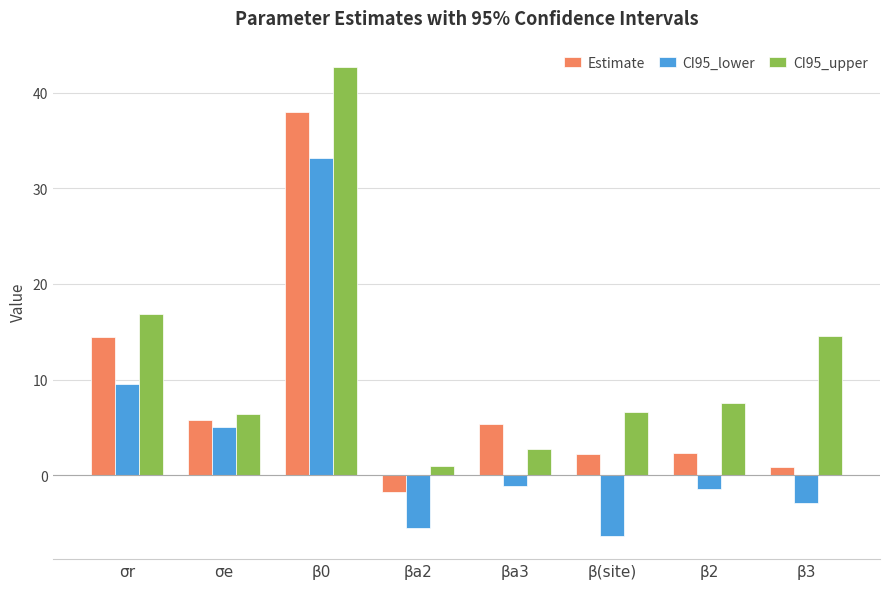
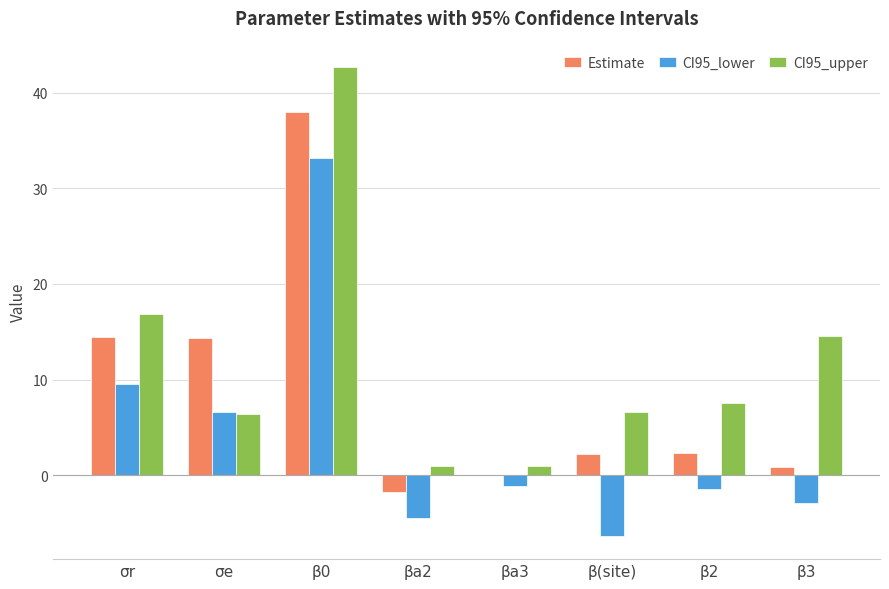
Estimate, σe: 6 -> 14
CI95_lower, σe: 5 -> 7
CI95_lower, βa2: -6 -> -4
Estimate, βa3: 5 -> 0
CI95_upper, βa3: 3 -> 1
